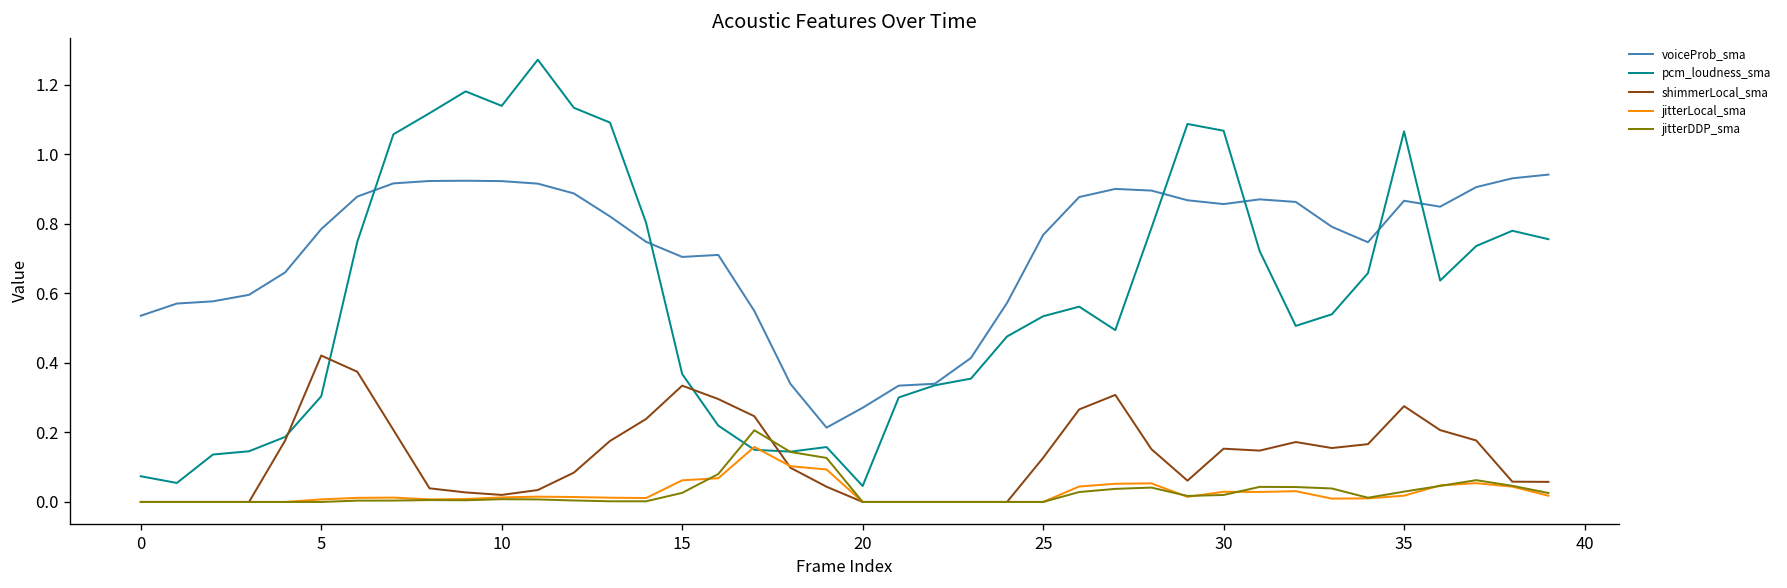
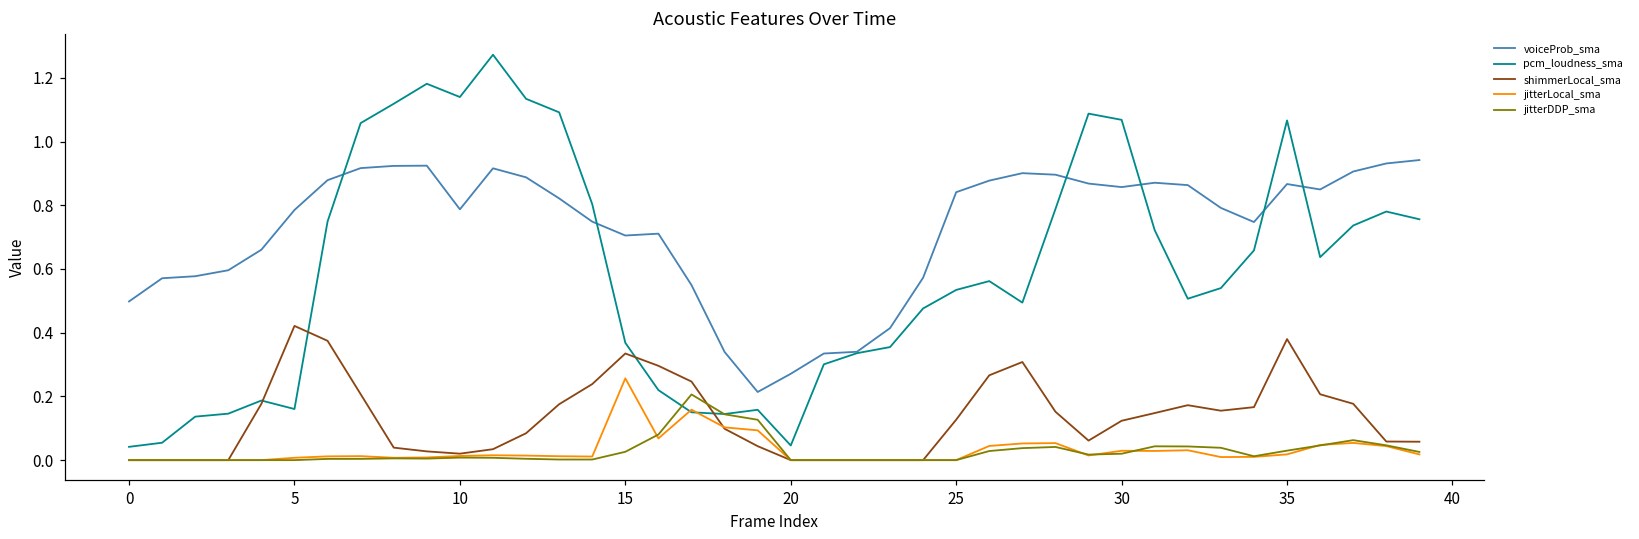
voiceProb_sma, 0: 0.54 -> 0.50
pcm_loudness_sma, 0: 0.07 -> 0.04
pcm_loudness_sma, 5: 0.30 -> 0.16
voiceProb_sma, 10: 0.92 -> 0.79
jitterLocal_sma, 15: 0.06 -> 0.26
voiceProb_sma, 25: 0.77 -> 0.84
shimmerLocal_sma, 30: 0.15 -> 0.12
shimmerLocal_sma, 35: 0.28 -> 0.38
